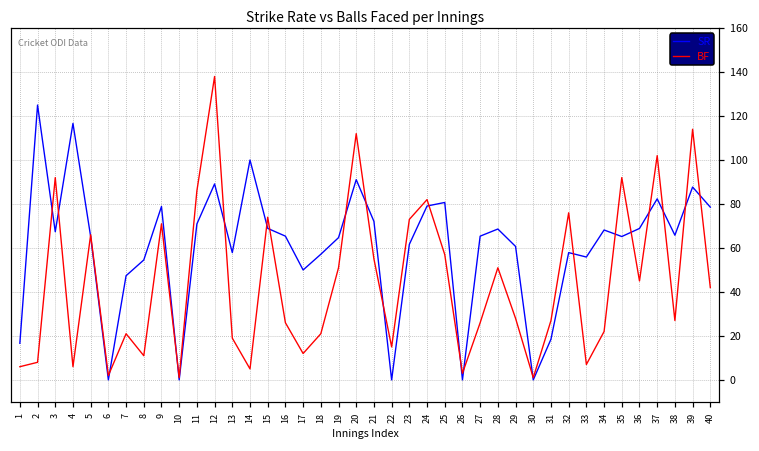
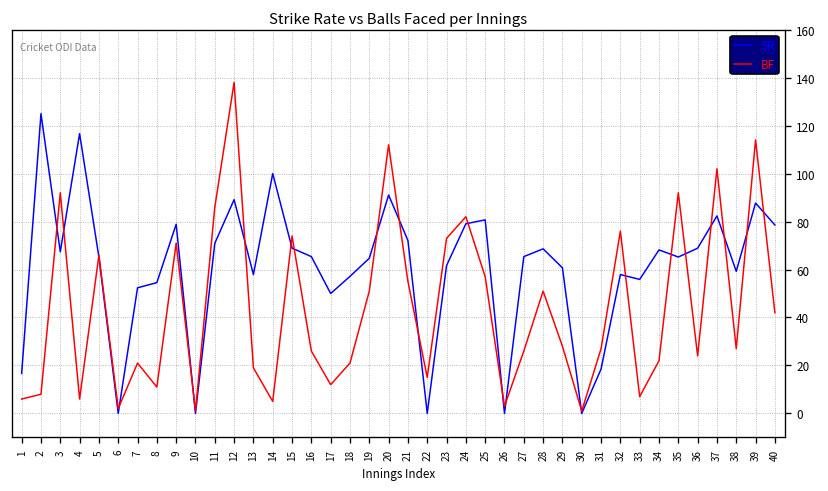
SR, 7: 47 -> 52
BF, 36: 45 -> 24
SR, 38: 66 -> 59
